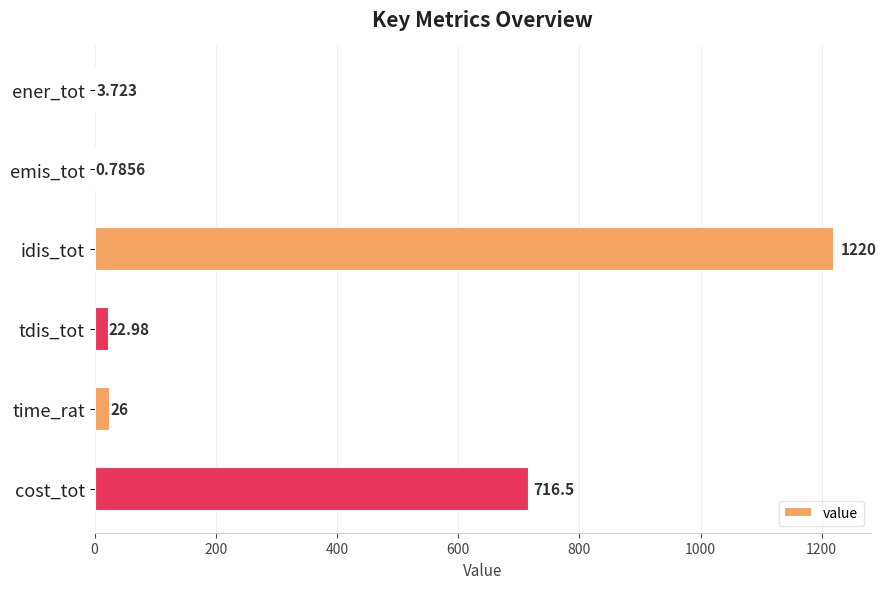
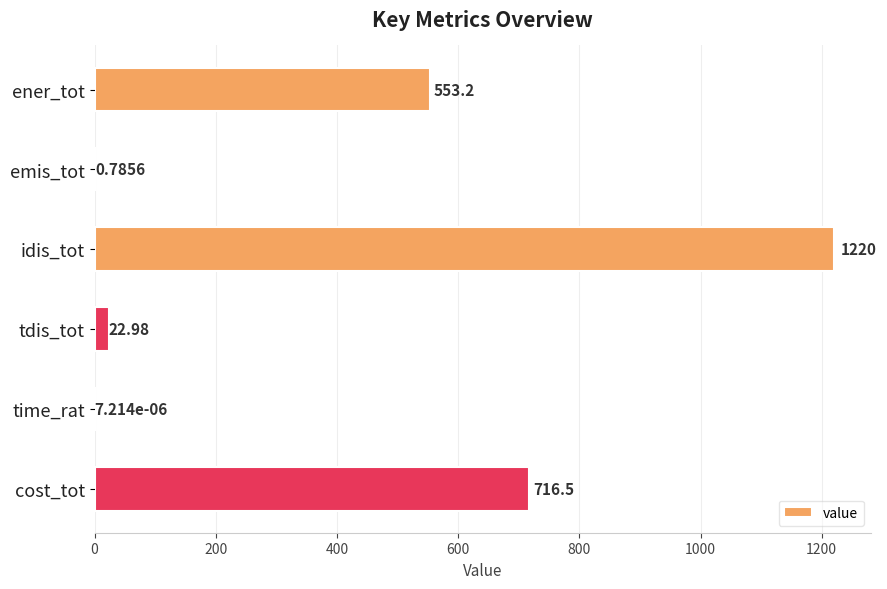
ener_tot: 3.723 -> 553.2
time_rat: 26 -> 7.214e-06
